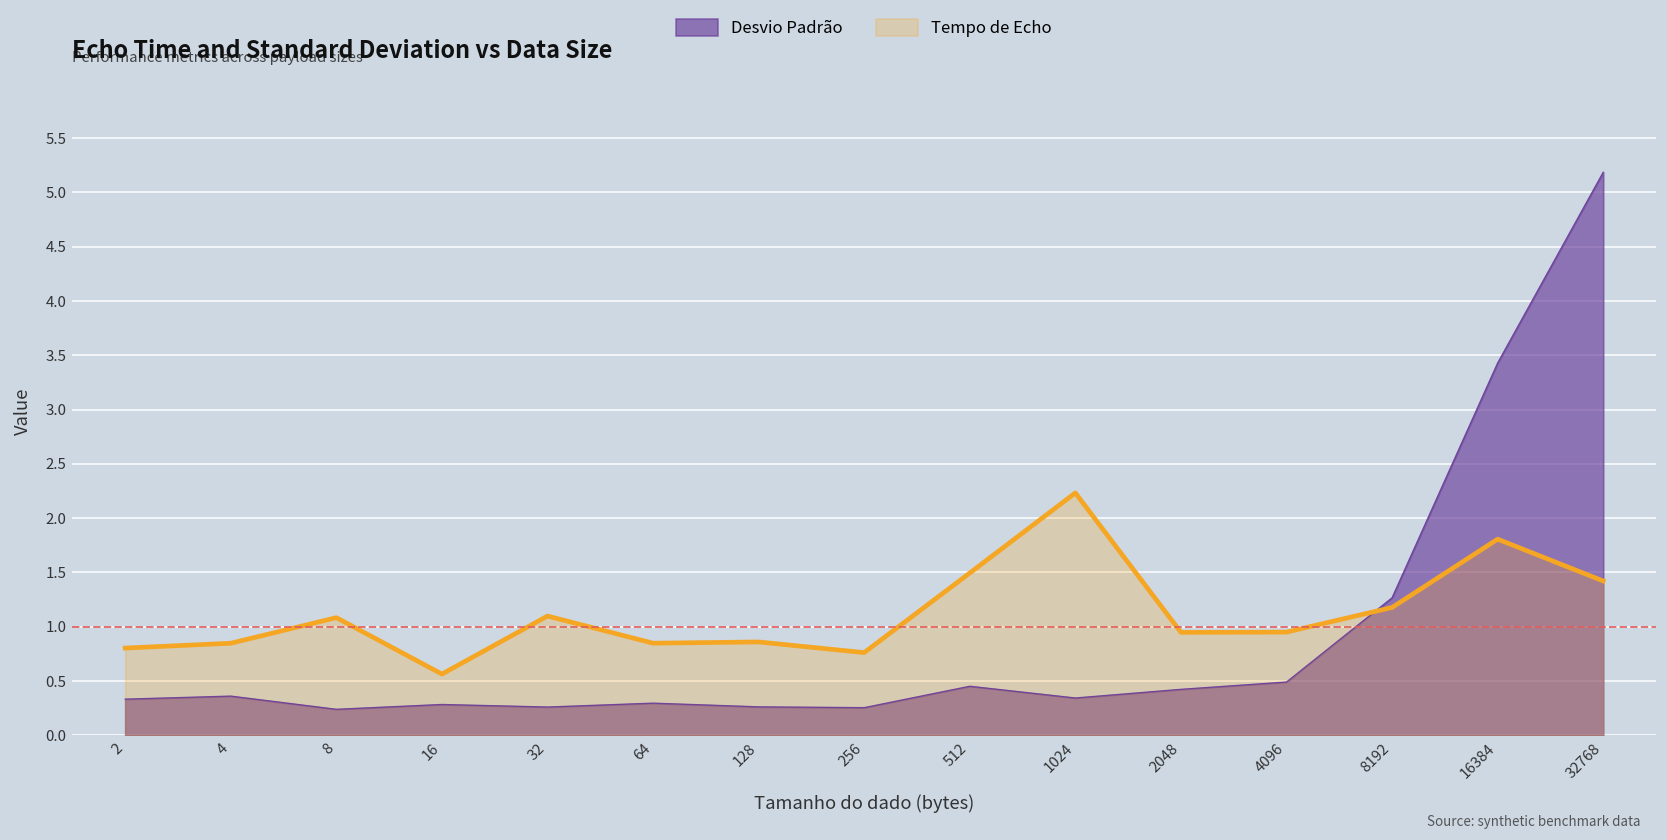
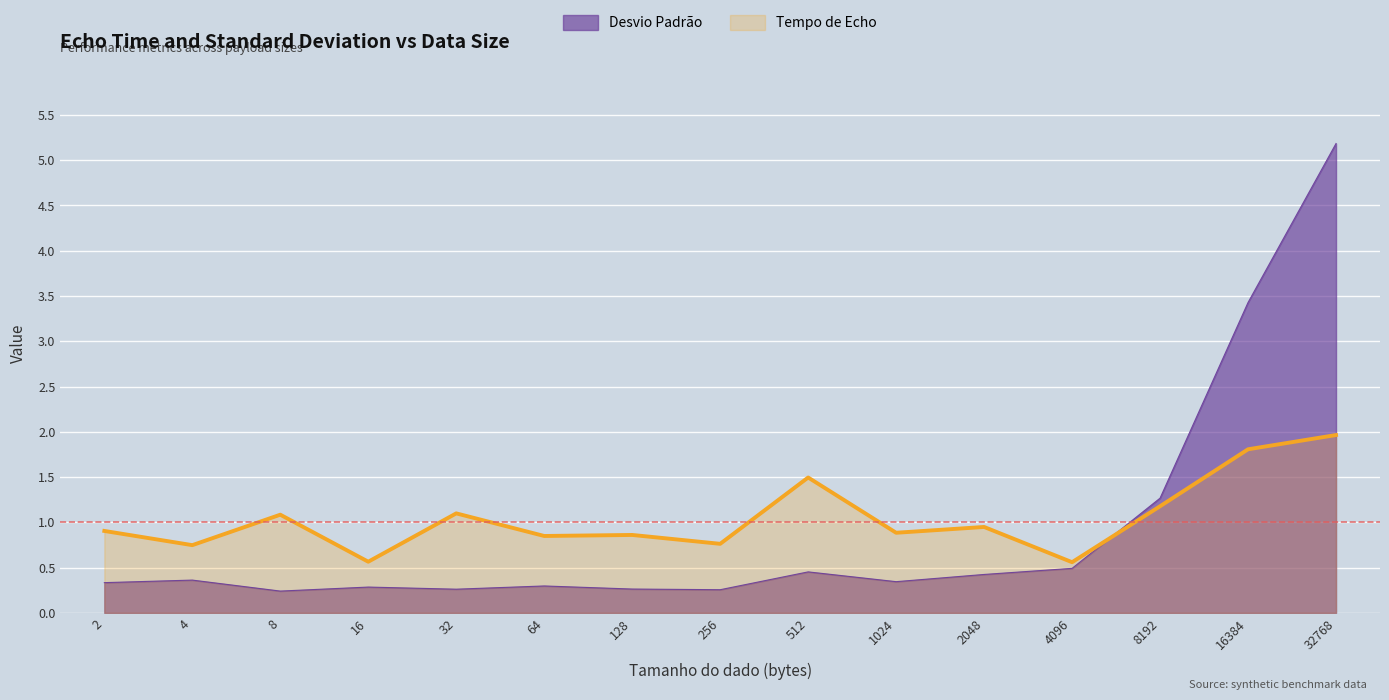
Tempo de Echo, 2: 0.8 -> 0.9
Tempo de Echo, 4: 0.8 -> 0.7
Tempo de Echo, 1024: 2.2 -> 0.9
Tempo de Echo, 4096: 1.0 -> 0.6
Tempo de Echo, 32768: 1.4 -> 2.0
